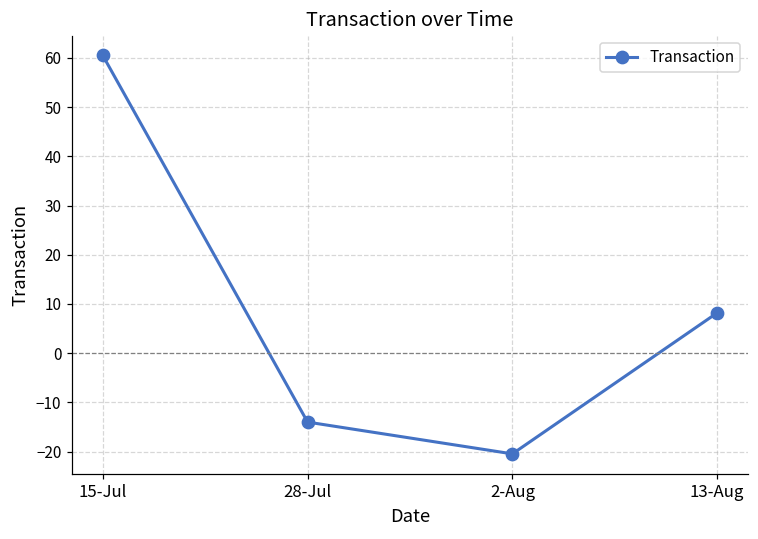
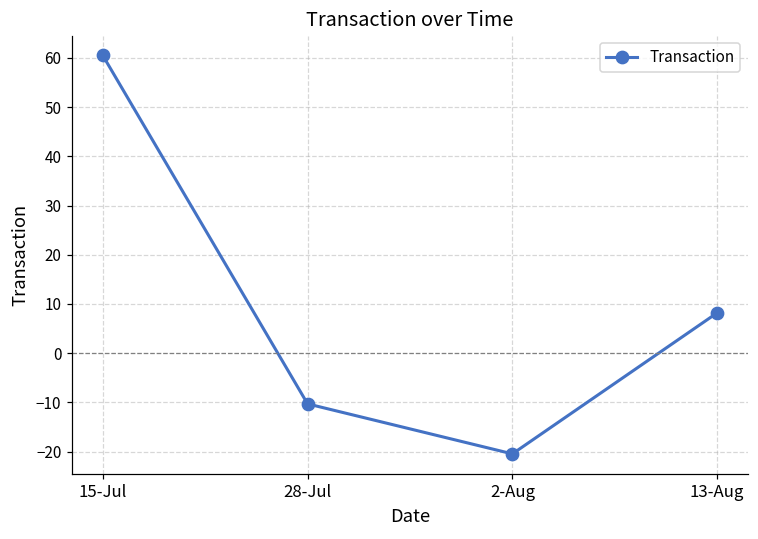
28-Jul: -14 -> -10
